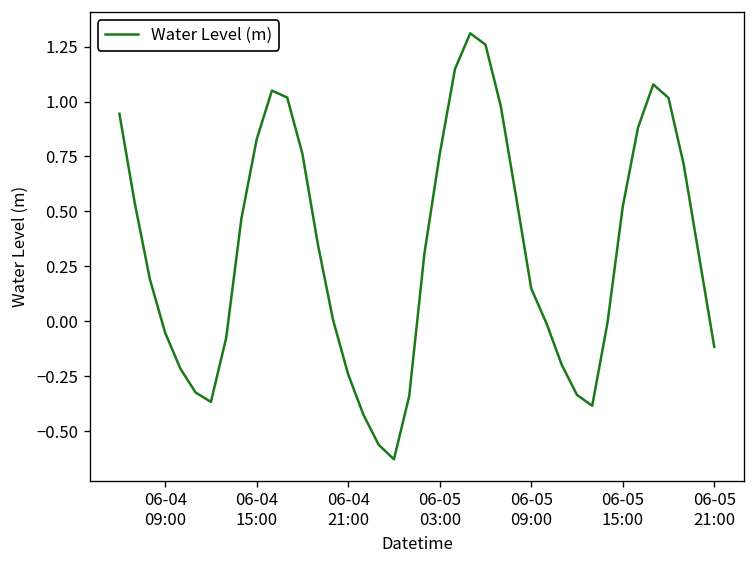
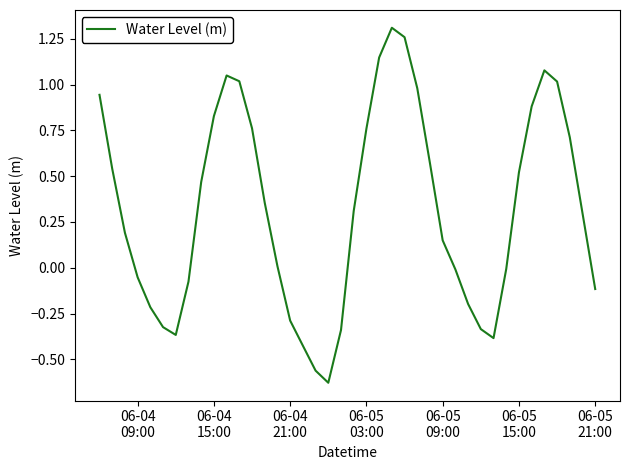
06-04 21:00: -0.24 -> -0.29
